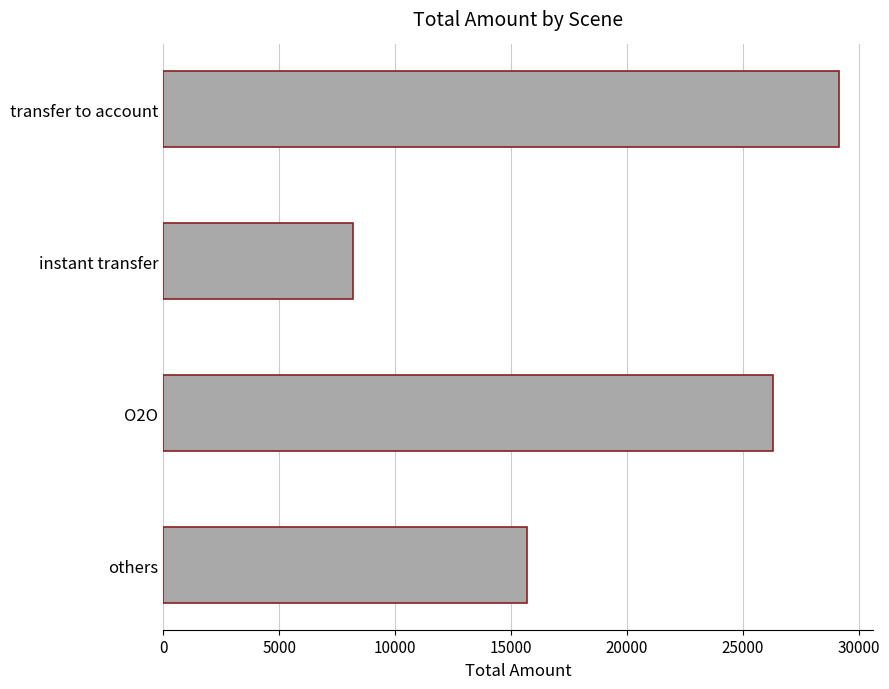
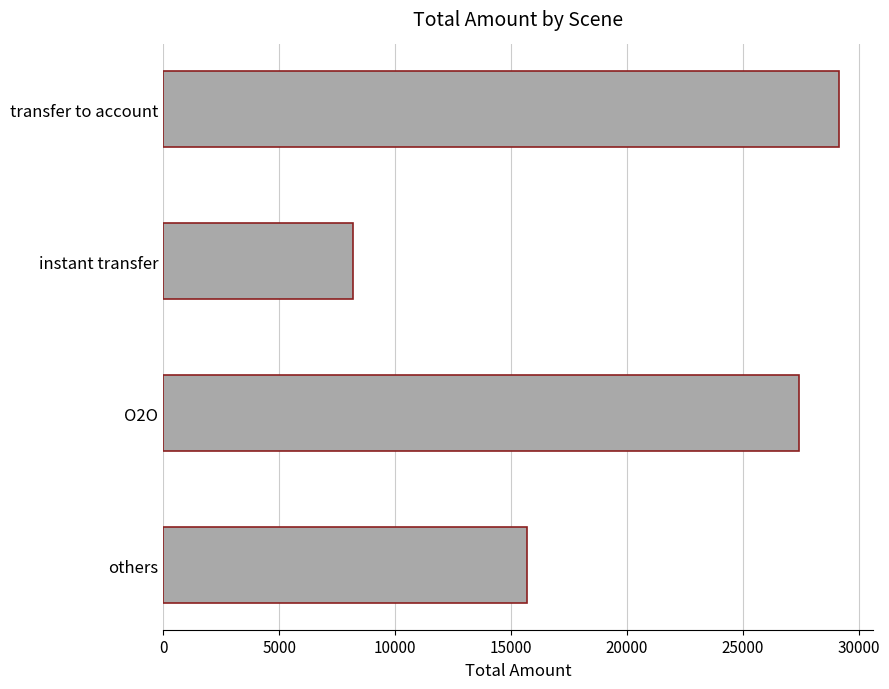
O2O: 26300 -> 27400
